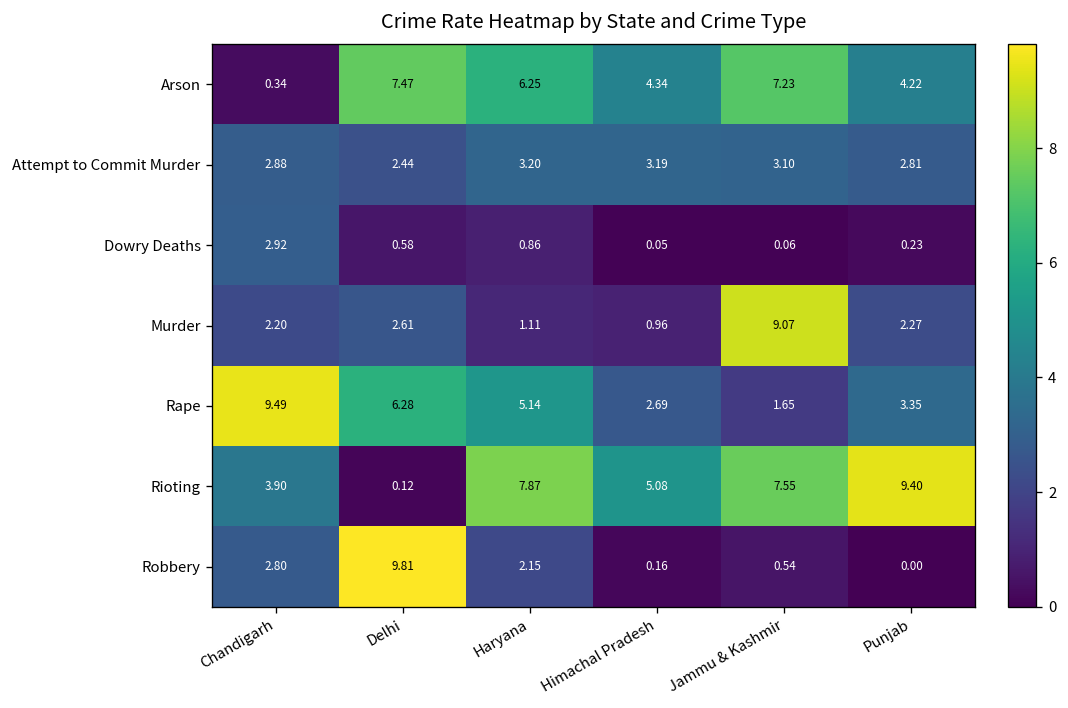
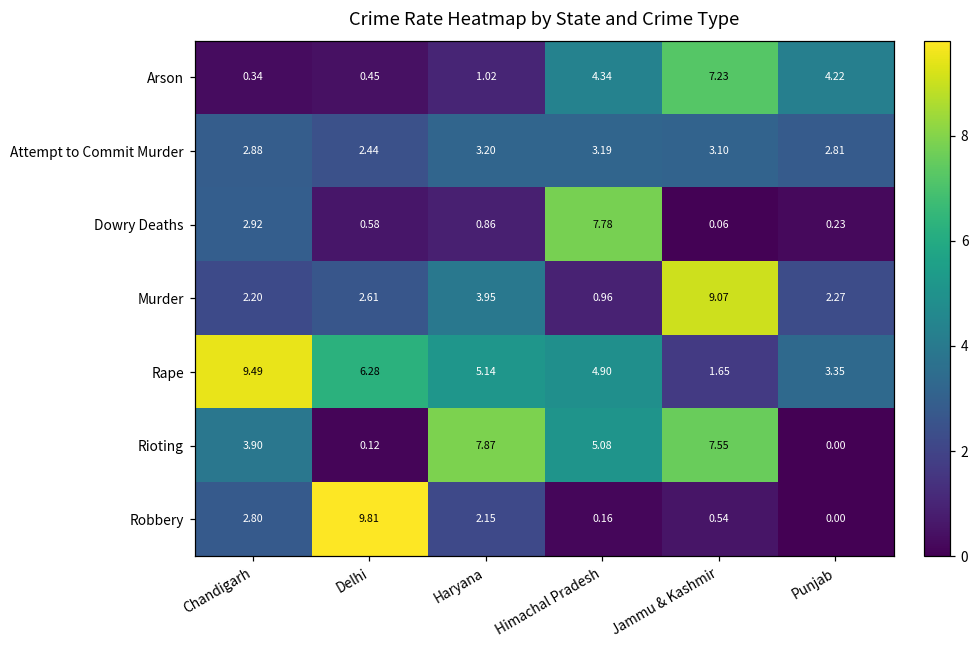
Arson, Delhi: 7.47 -> 0.45
Arson, Haryana: 6.25 -> 1.02
Dowry Deaths, Himachal Pradesh: 0.05 -> 7.78
Murder, Haryana: 1.11 -> 3.95
Rape, Himachal Pradesh: 2.69 -> 4.90
Rioting, Punjab: 9.40 -> 0.00
